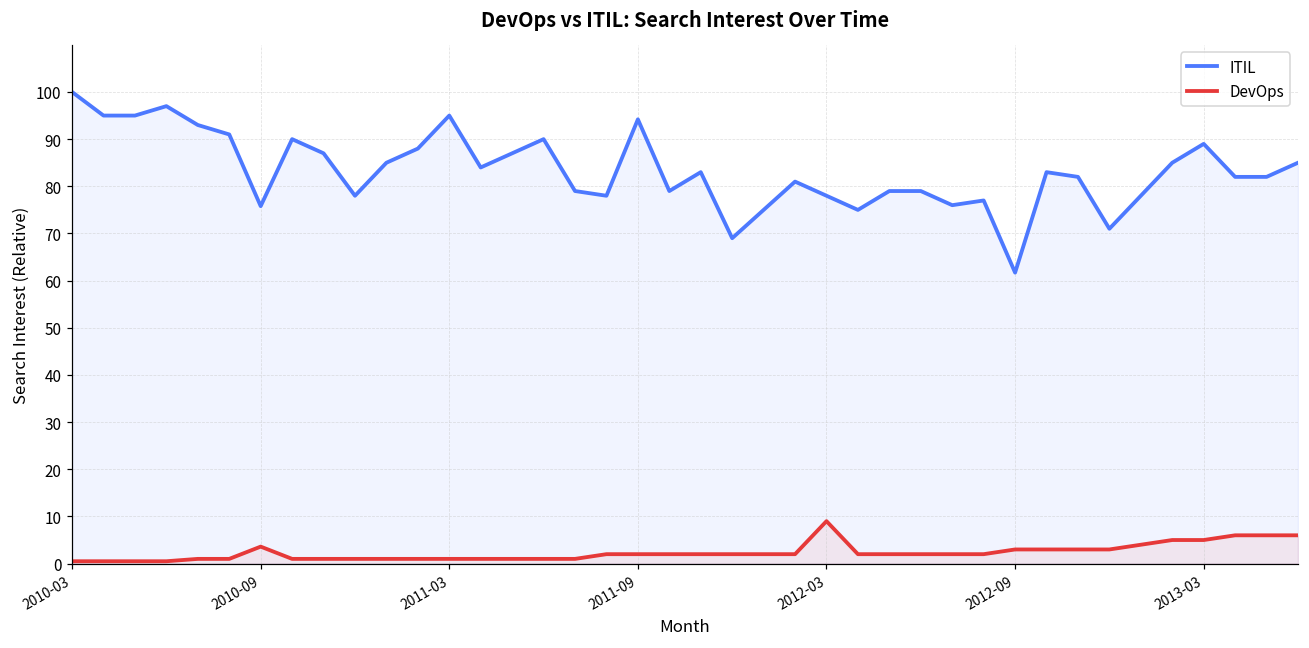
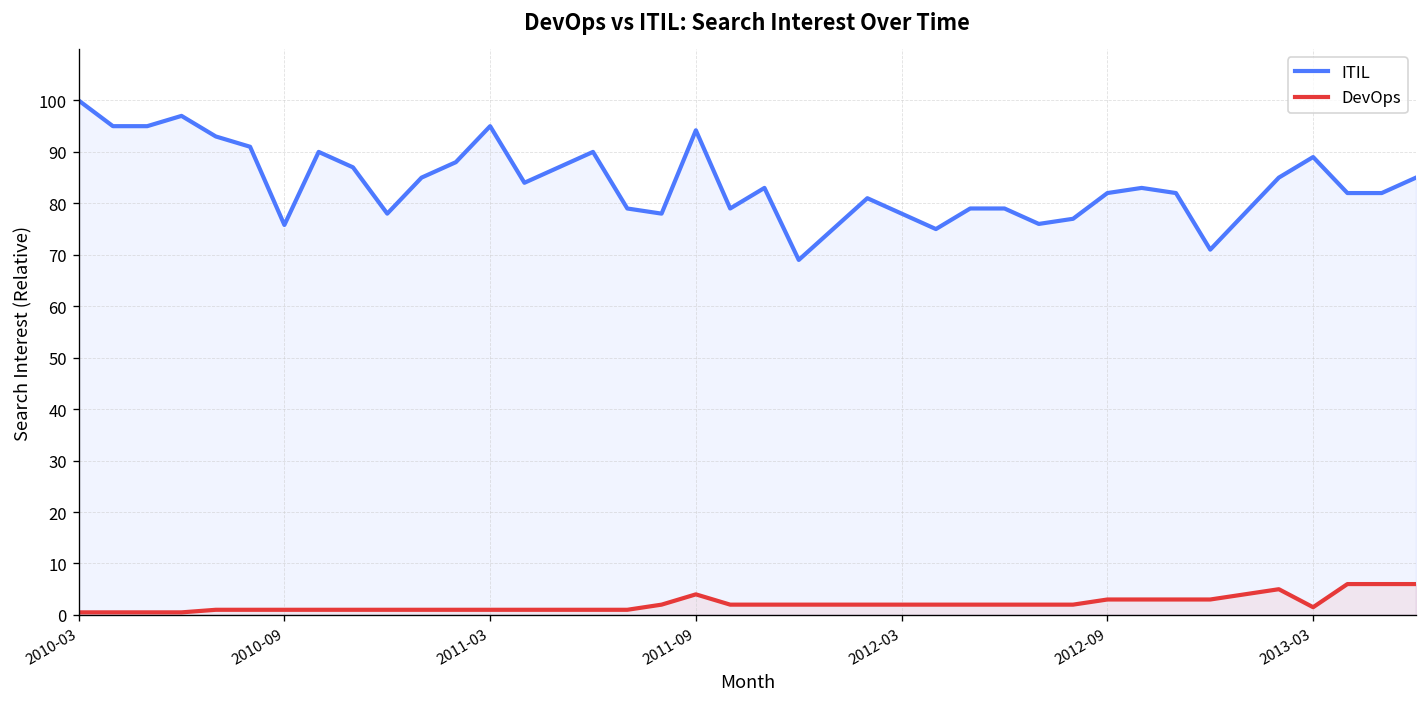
DevOps, 2010-09: 4 -> 1
DevOps, 2011-09: 2 -> 4
DevOps, 2012-03: 9 -> 2
ITIL, 2012-09: 62 -> 82
DevOps, 2013-03: 5 -> 2
